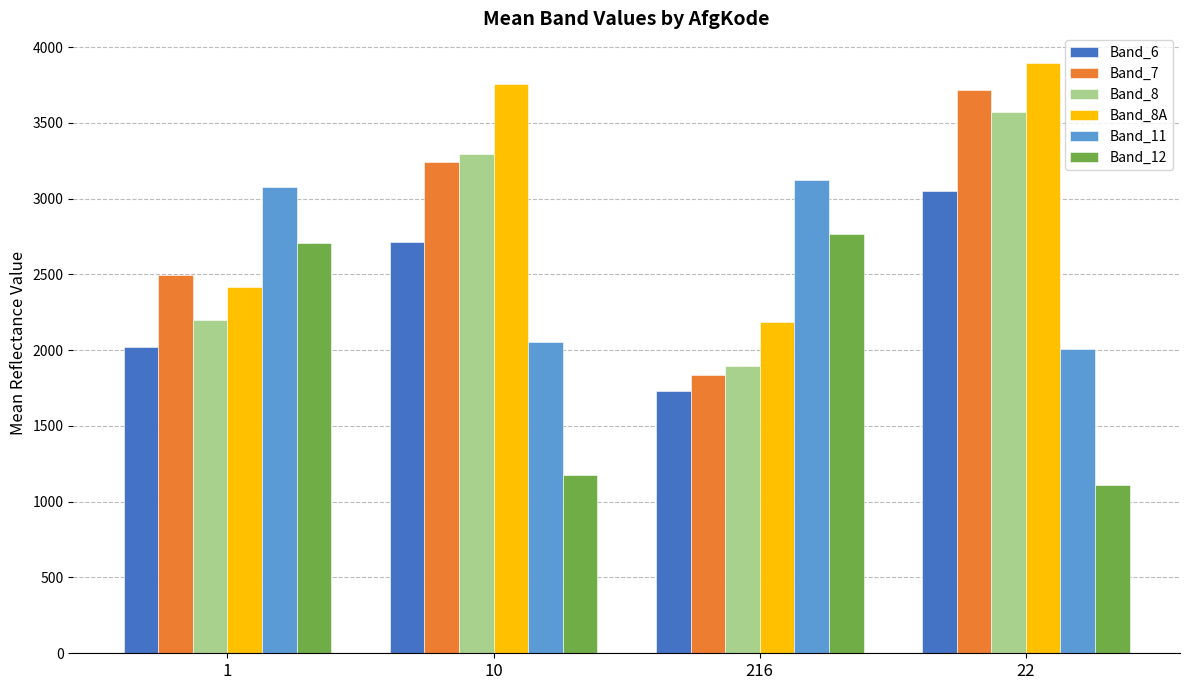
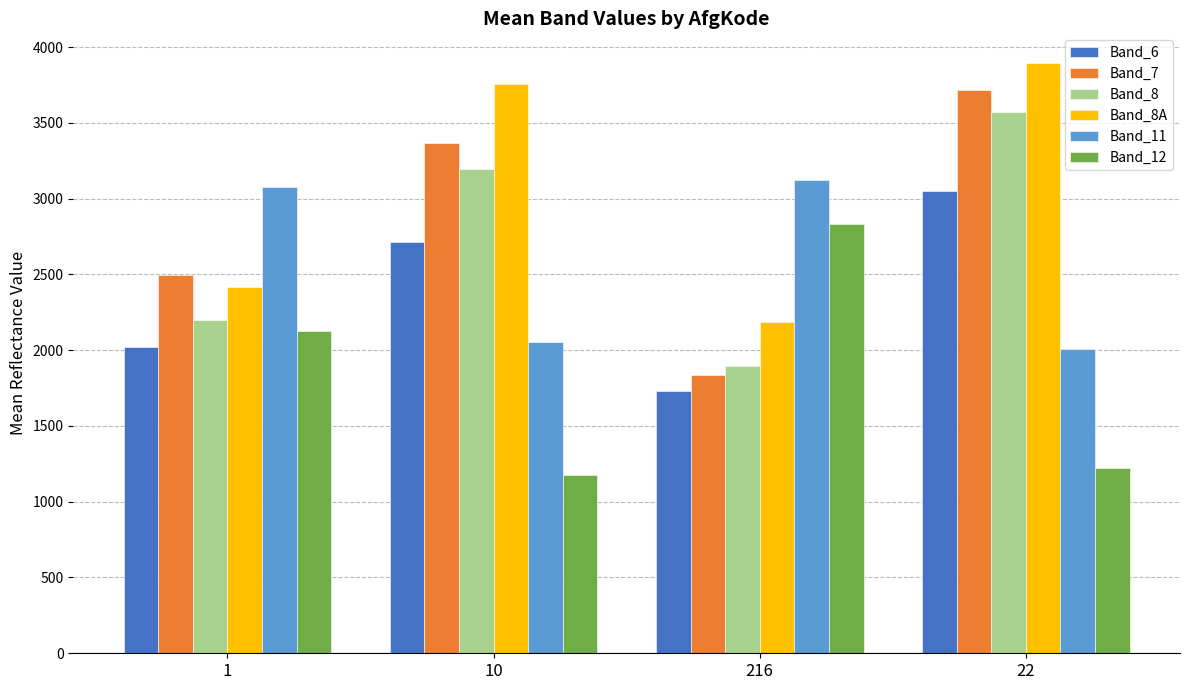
Band_12, 1: 2710 -> 2130
Band_7, 10: 3240 -> 3370
Band_8, 10: 3300 -> 3200
Band_12, 216: 2770 -> 2830
Band_12, 22: 1110 -> 1220
